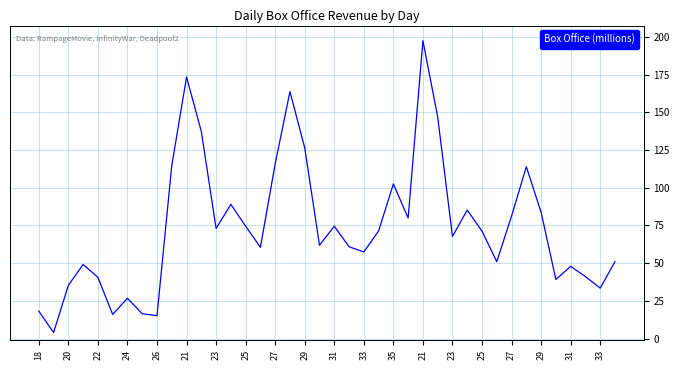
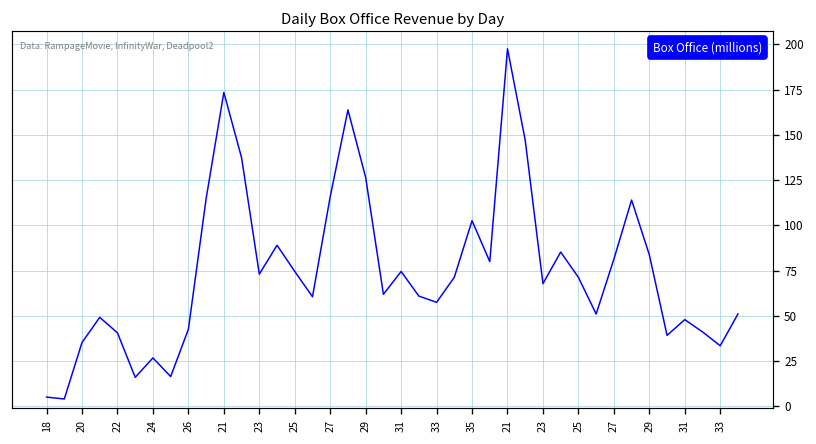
18: 18 -> 5
26: 15 -> 43
